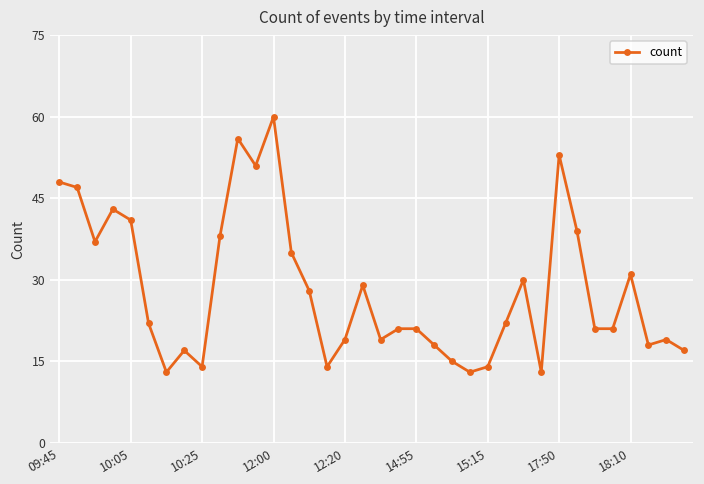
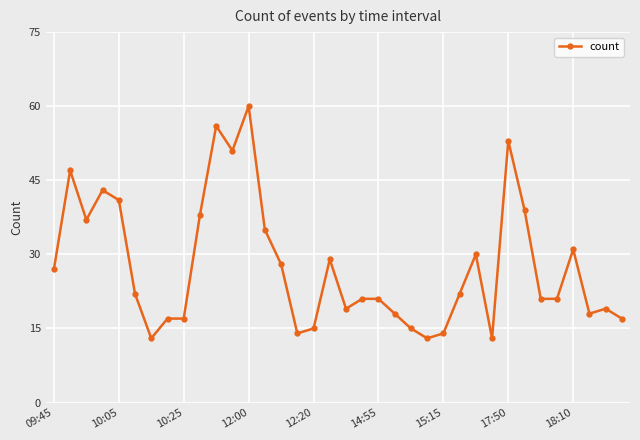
09:45: 48 -> 27
10:25: 14 -> 17
12:20: 19 -> 15
